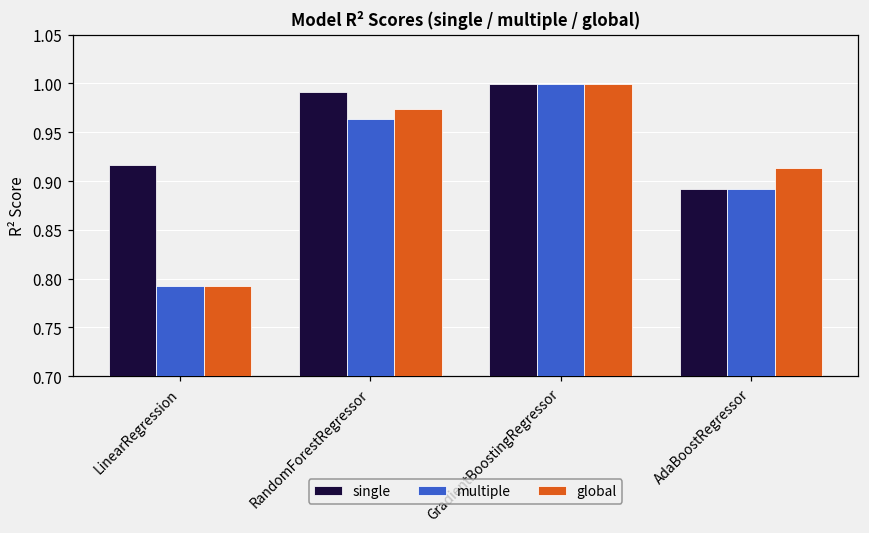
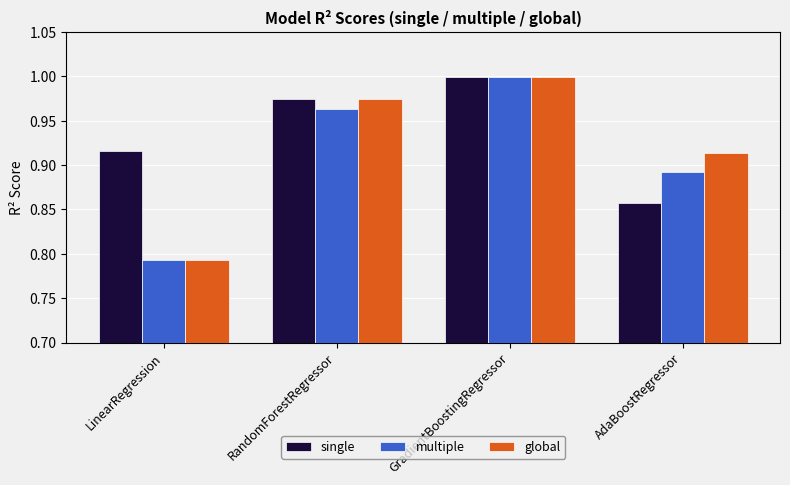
single, RandomForestRegressor: 0.99 -> 0.97
single, AdaBoostRegressor: 0.89 -> 0.86
